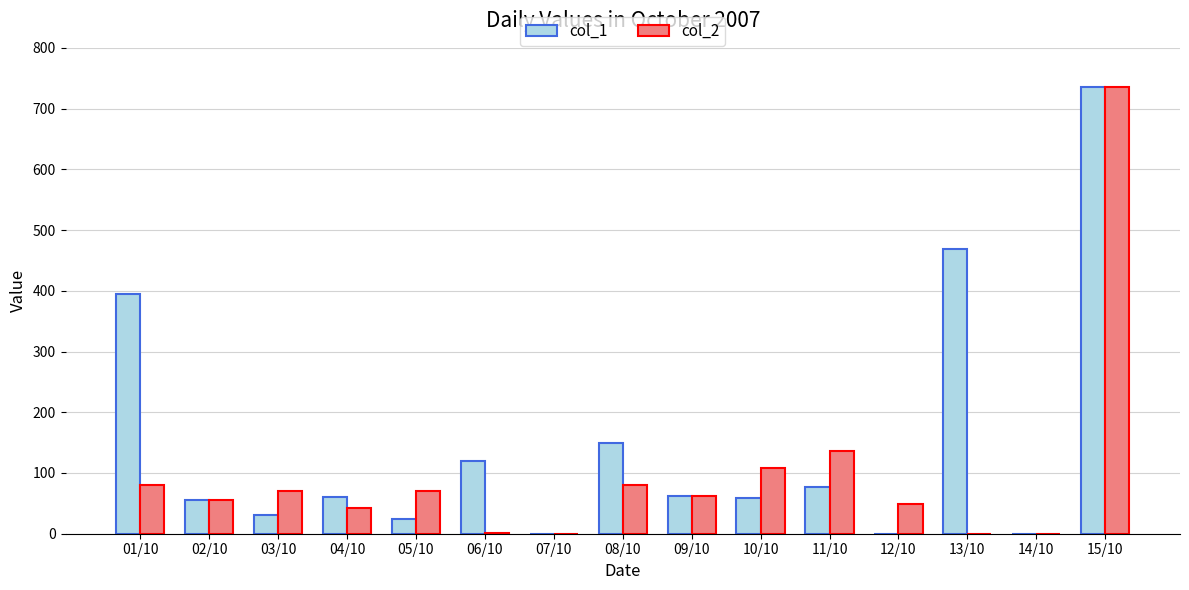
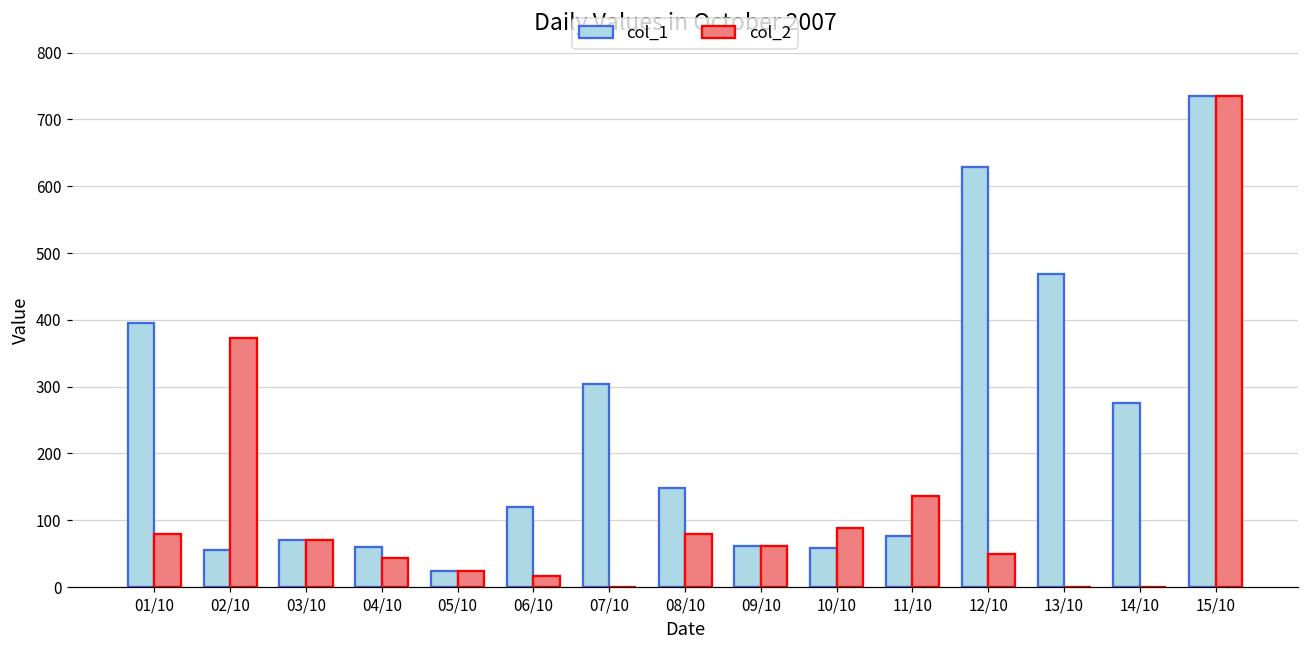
col_2, 02/10: 60 -> 370
col_1, 03/10: 30 -> 70
col_2, 05/10: 70 -> 20
col_2, 06/10: 0 -> 20
col_1, 07/10: 0 -> 300
col_2, 10/10: 110 -> 90
col_1, 12/10: 0 -> 630
col_1, 14/10: 0 -> 280
